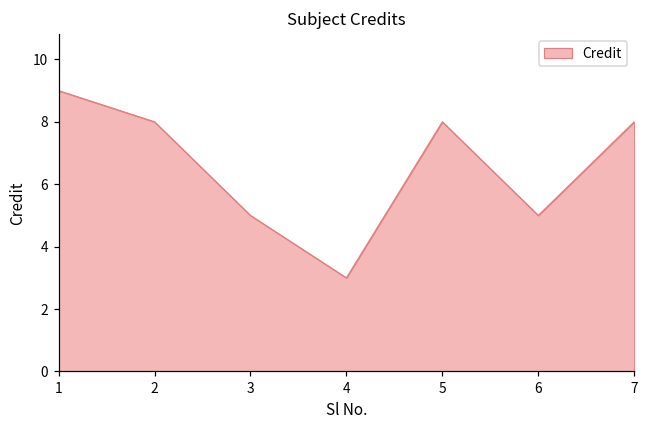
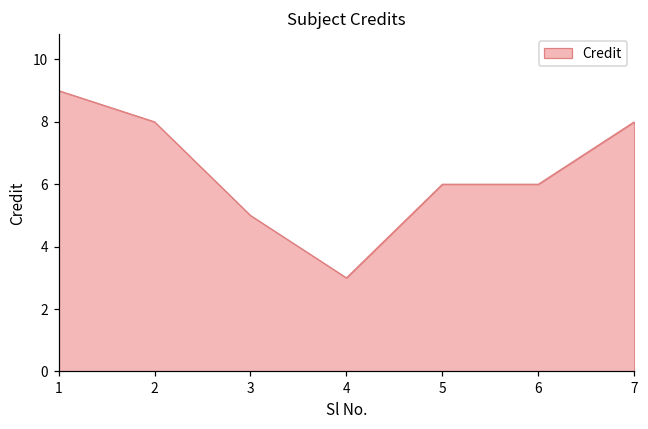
5: 8 -> 6
6: 5 -> 6
